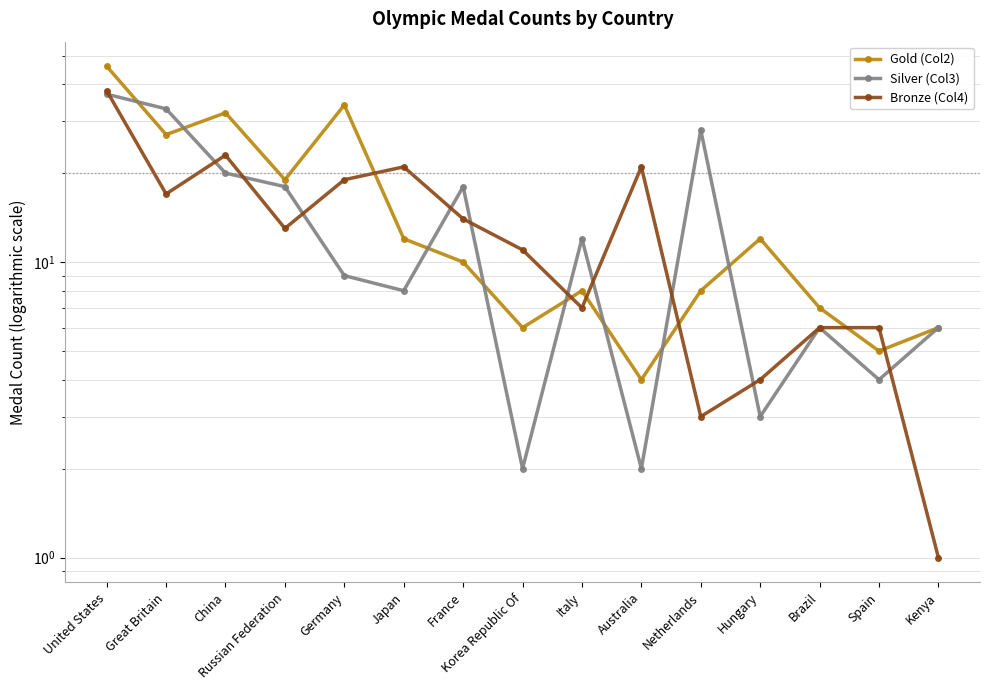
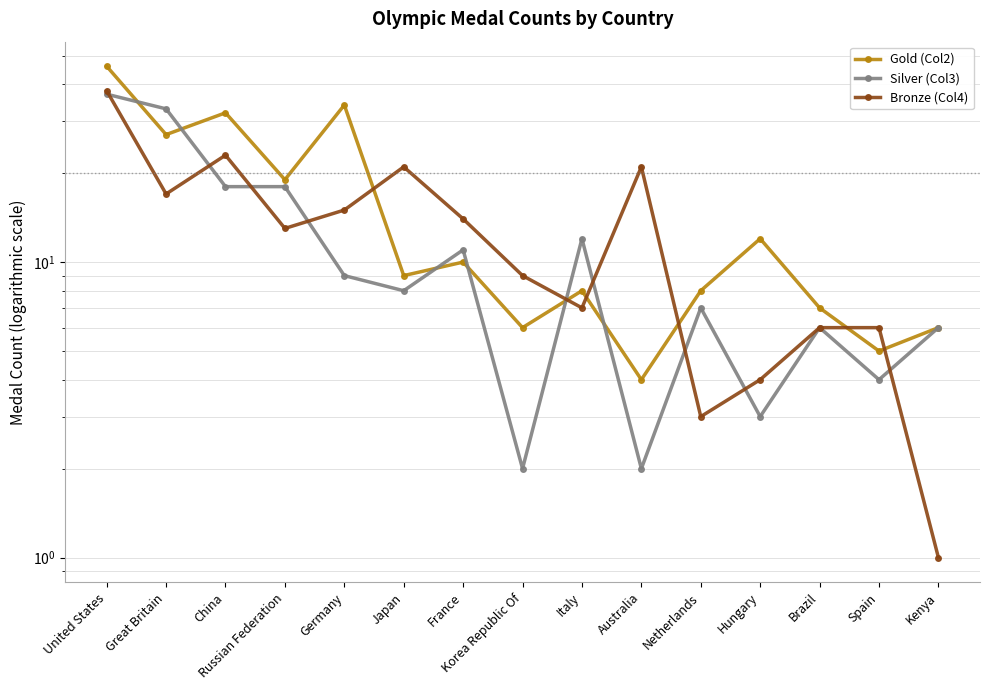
Silver (Col3), China: 20 -> 18
Bronze (Col4), Germany: 19 -> 15
Gold (Col2), Japan: 12 -> 9
Silver (Col3), France: 18 -> 11
Bronze (Col4), Korea Republic Of: 11 -> 9
Silver (Col3), Netherlands: 28 -> 7
